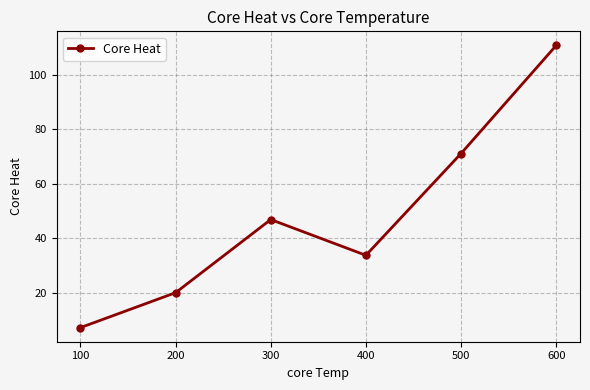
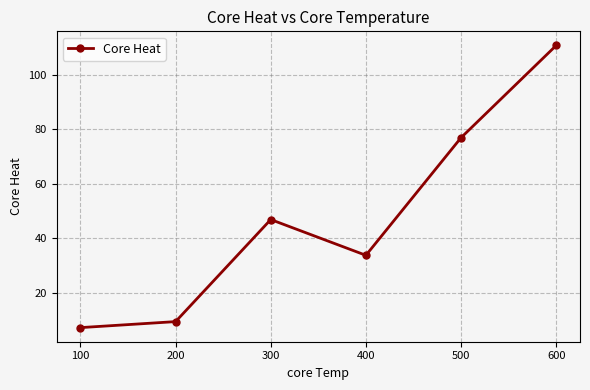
200: 20 -> 10
500: 71 -> 77
